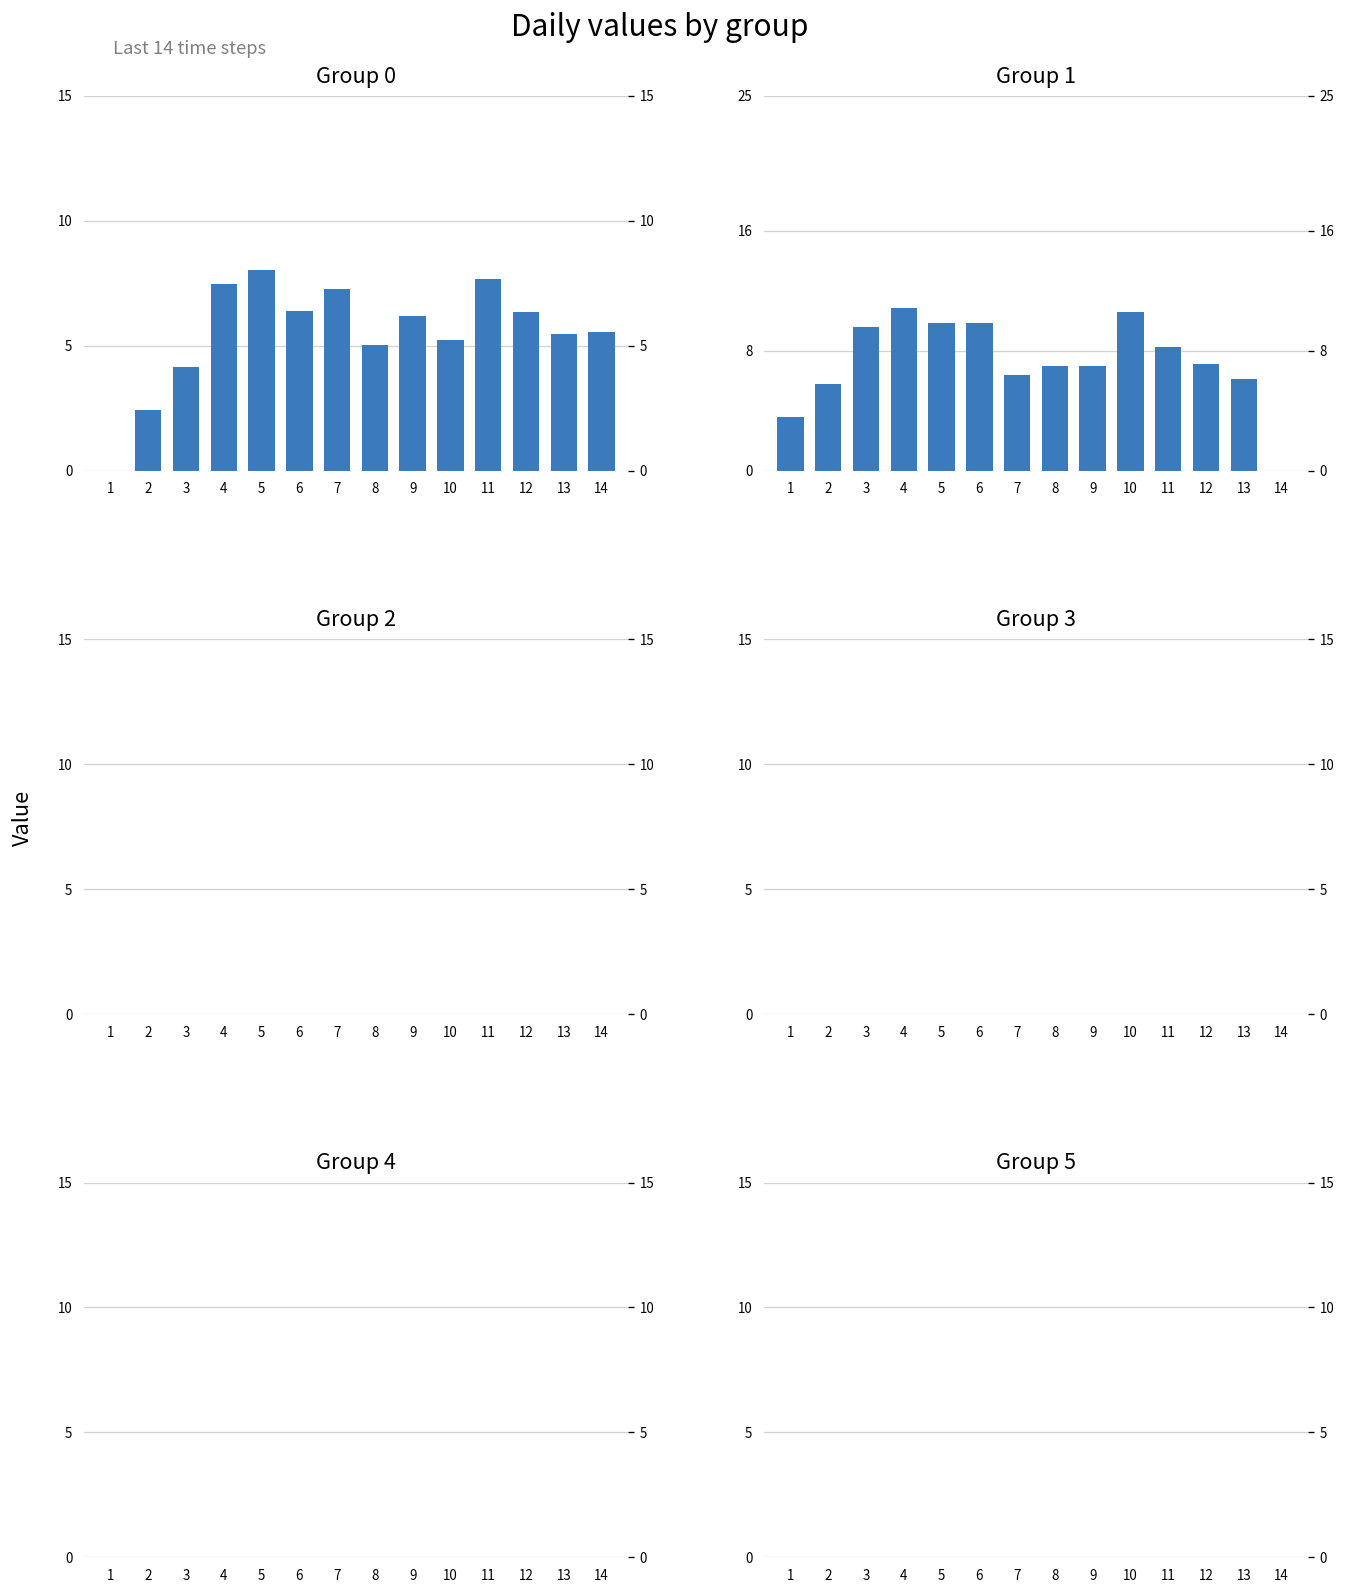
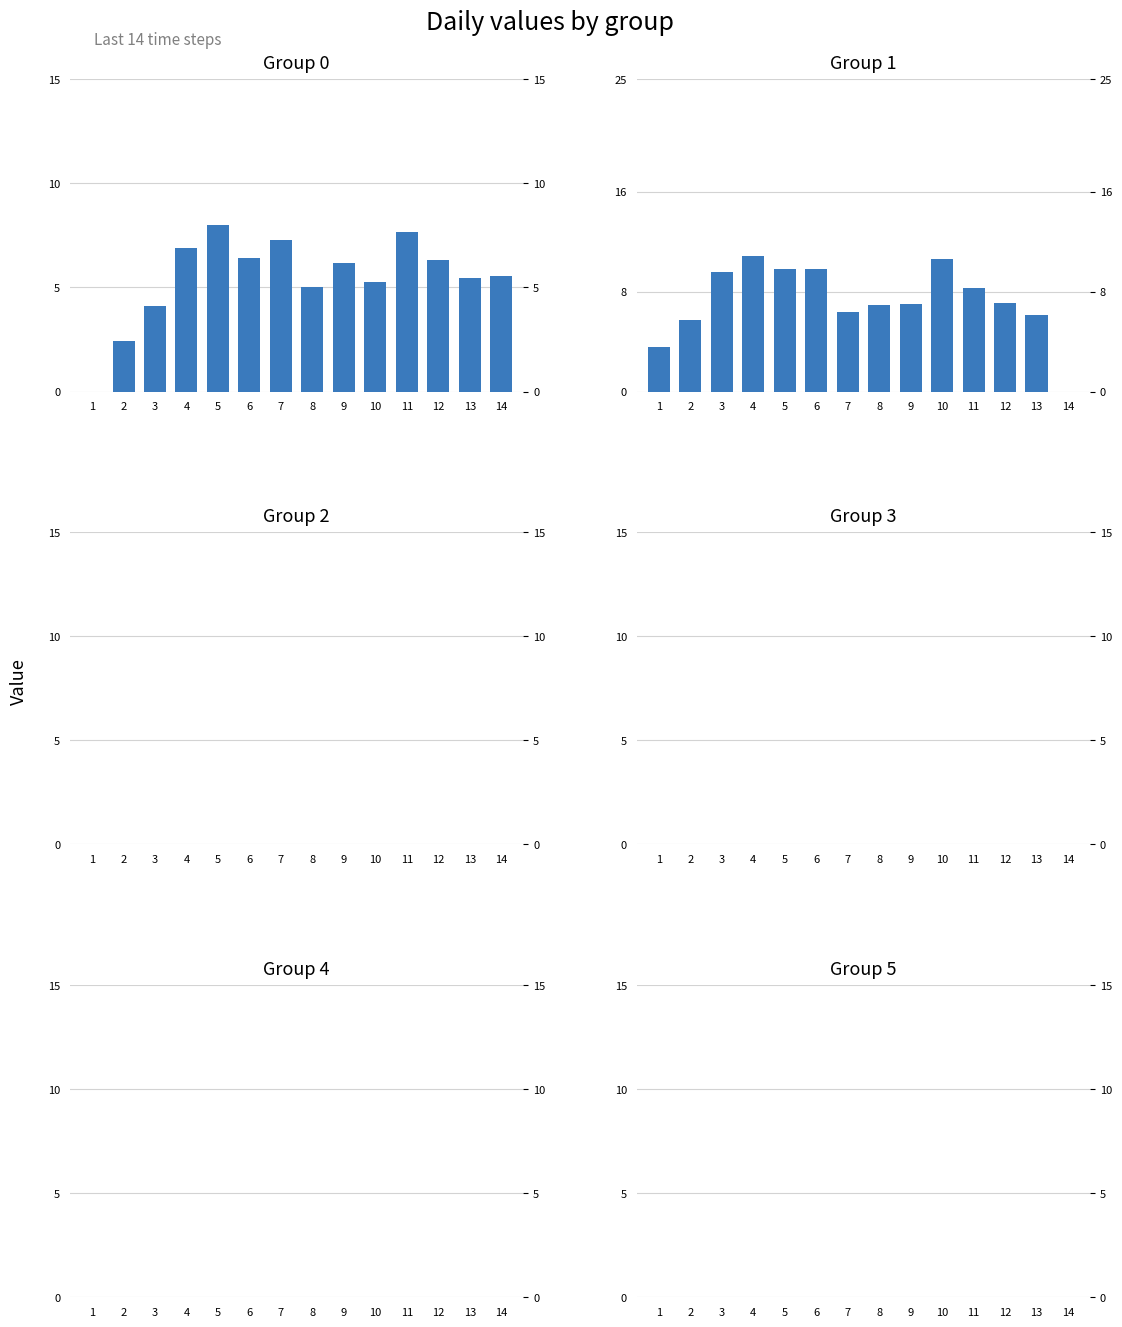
Group 0, 4: 7.5 -> 6.9
